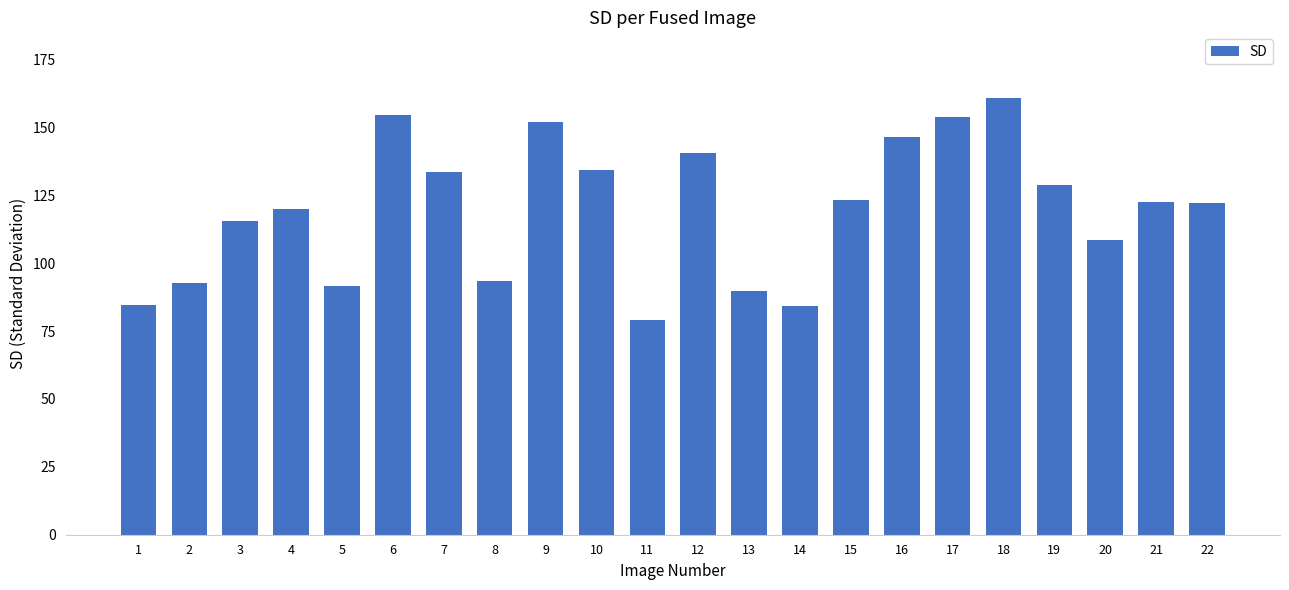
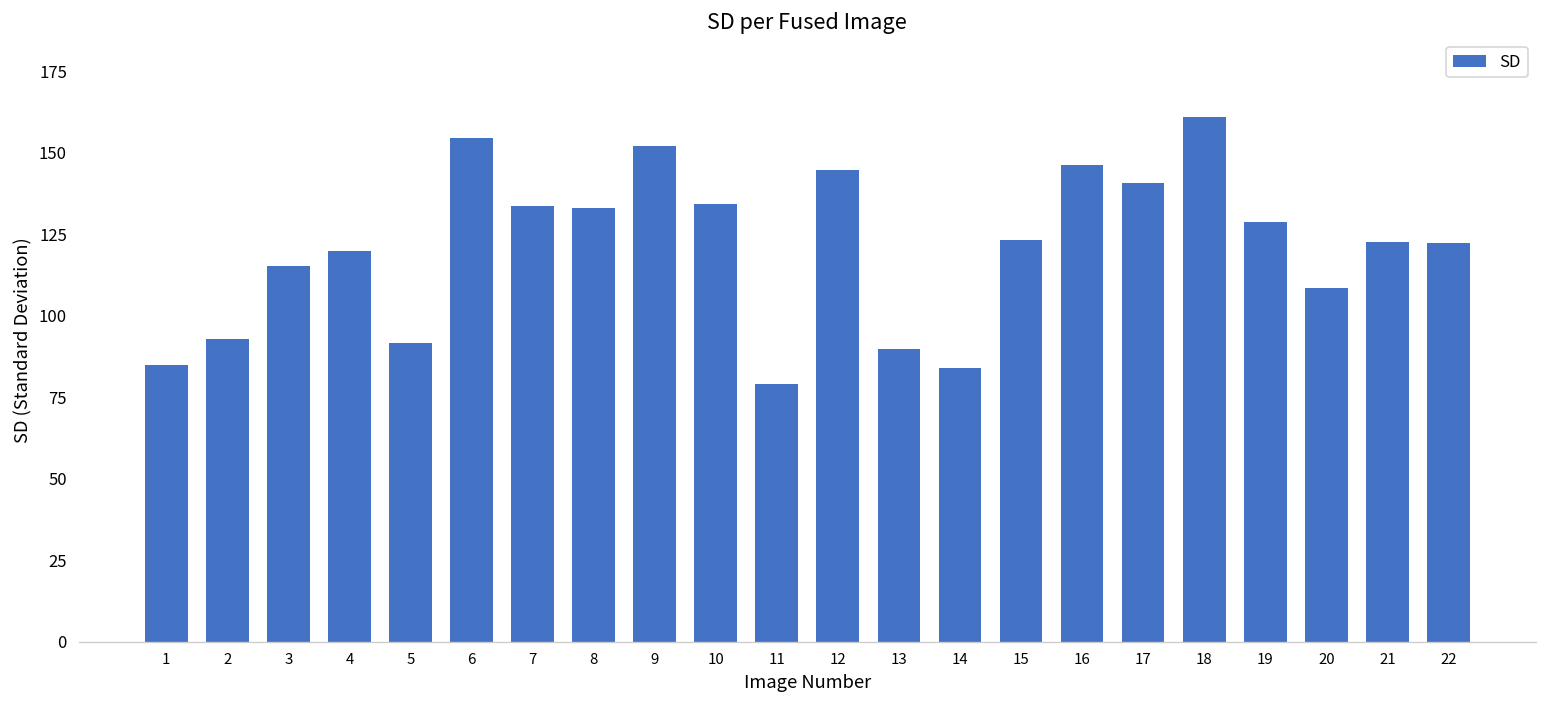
8: 93 -> 133
12: 140 -> 145
17: 154 -> 141
